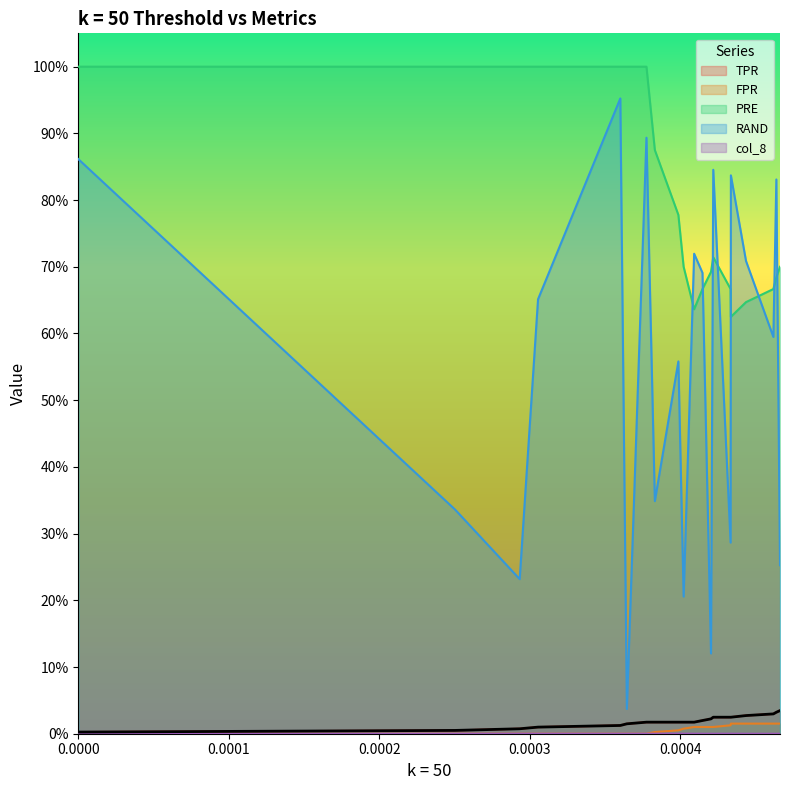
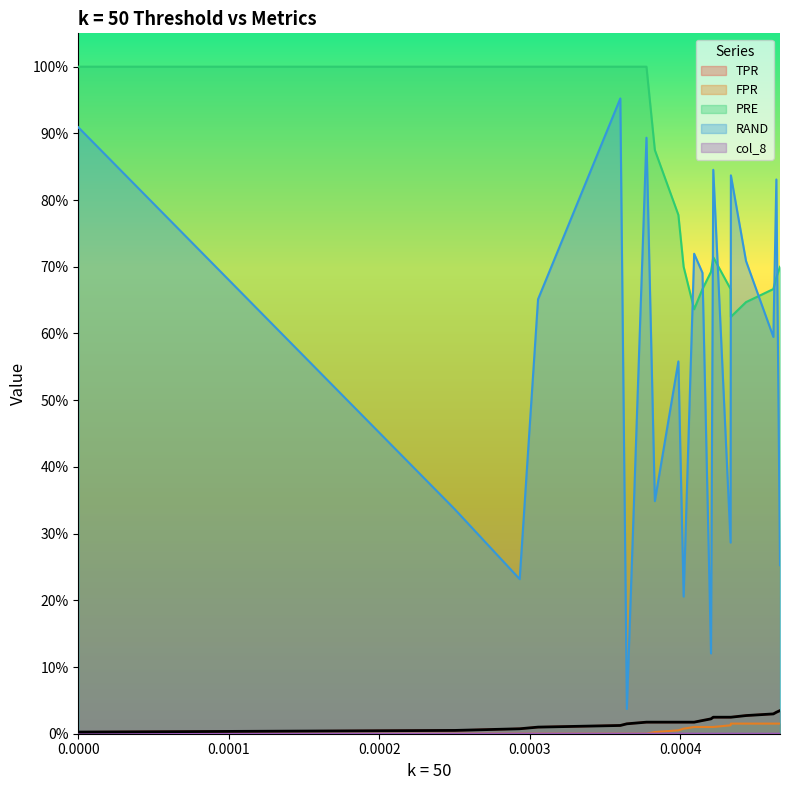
RAND, 0.0000: 86% -> 91%
